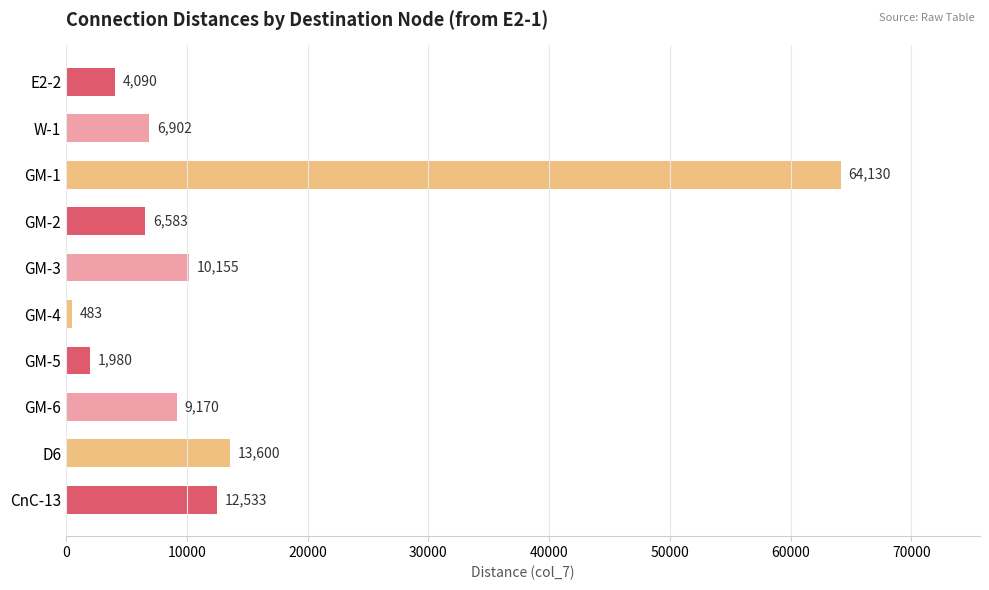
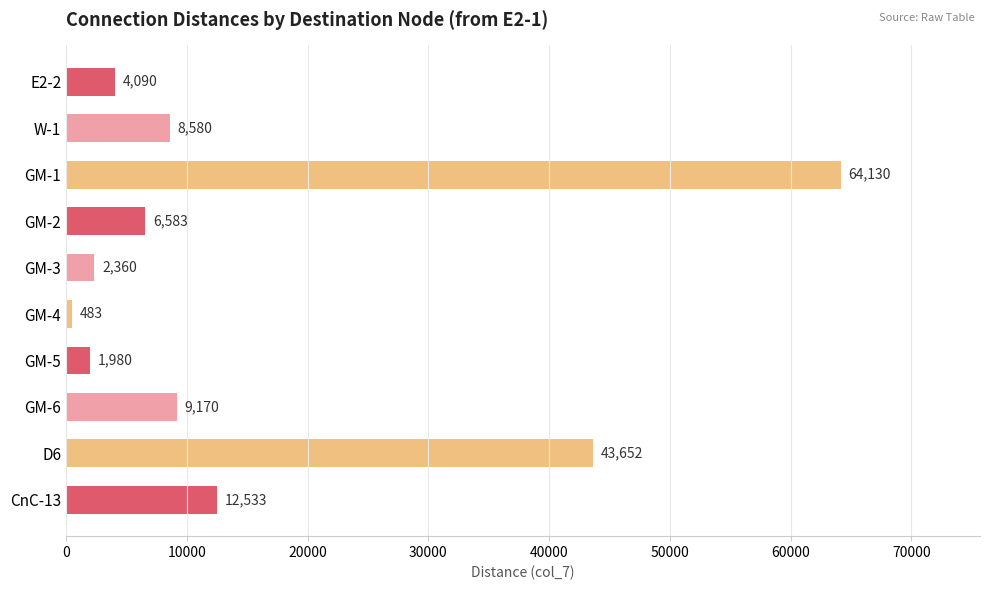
W-1: 6,902 -> 8,580
GM-3: 10,155 -> 2,360
D6: 13,600 -> 43,652
